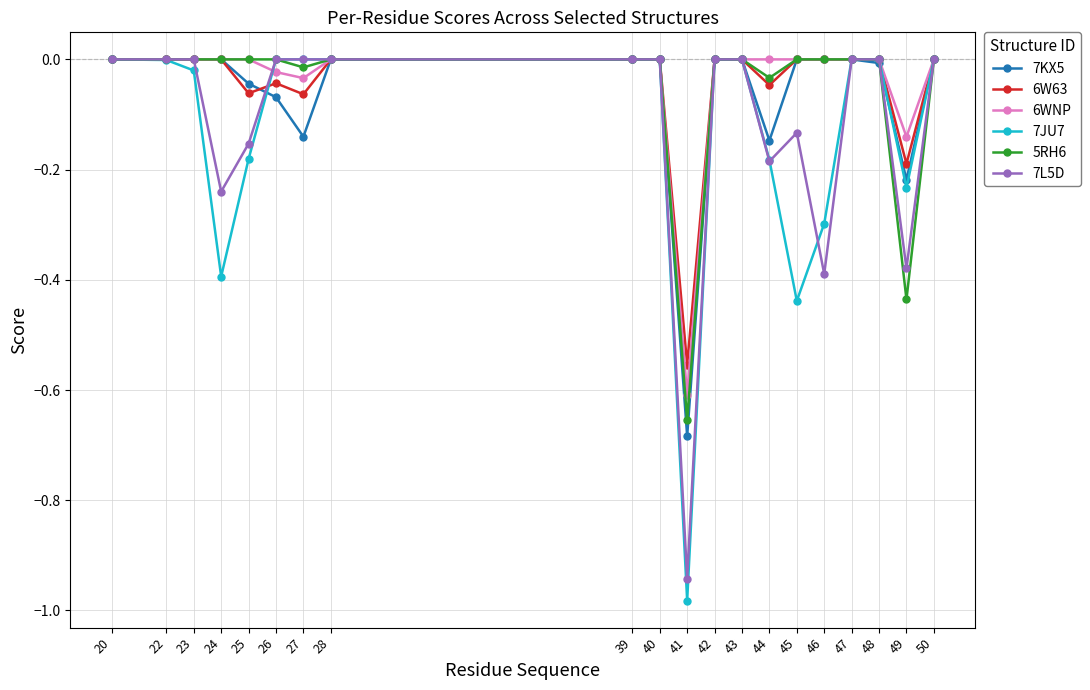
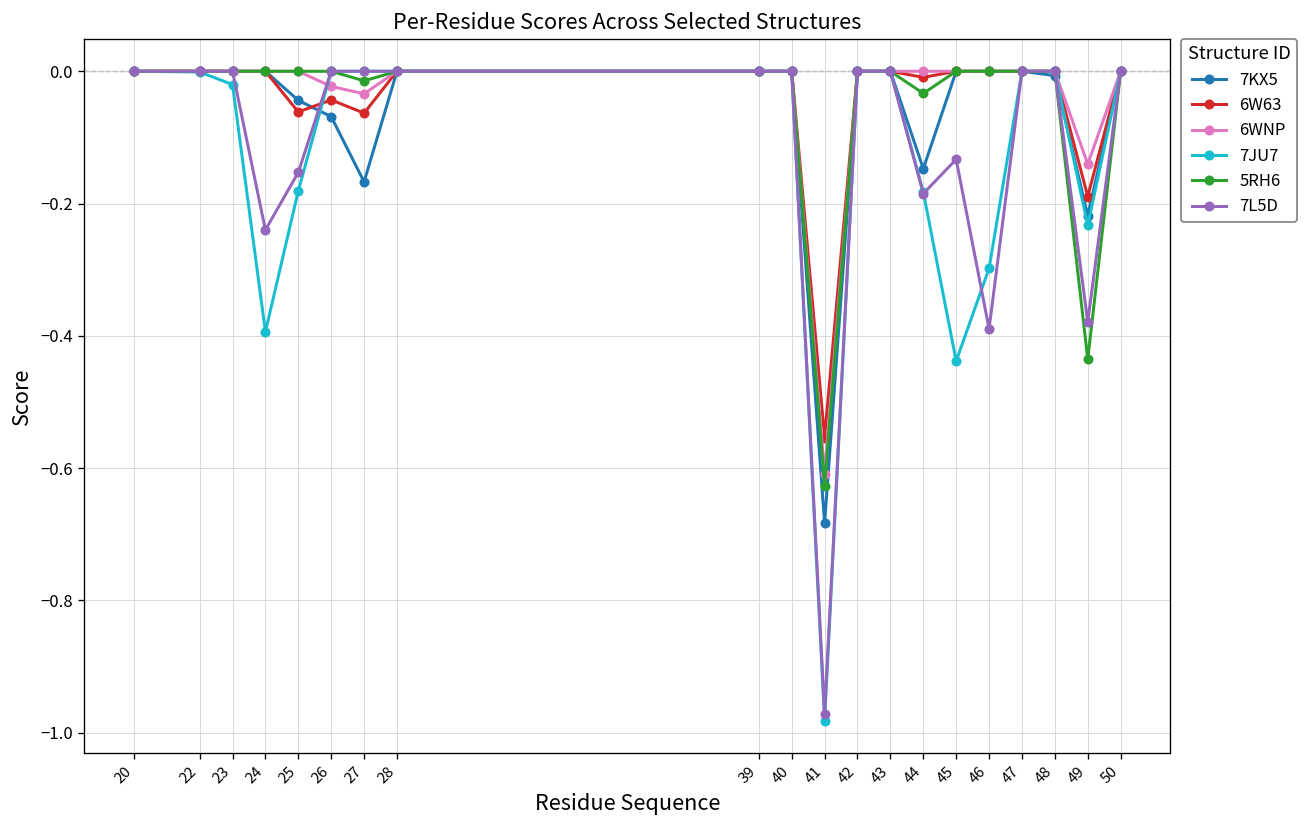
7KX5, 27: -0.14 -> -0.17
5RH6, 41: -0.66 -> -0.63
7L5D, 41: -0.94 -> -0.97
6W63, 44: -0.05 -> -0.01
